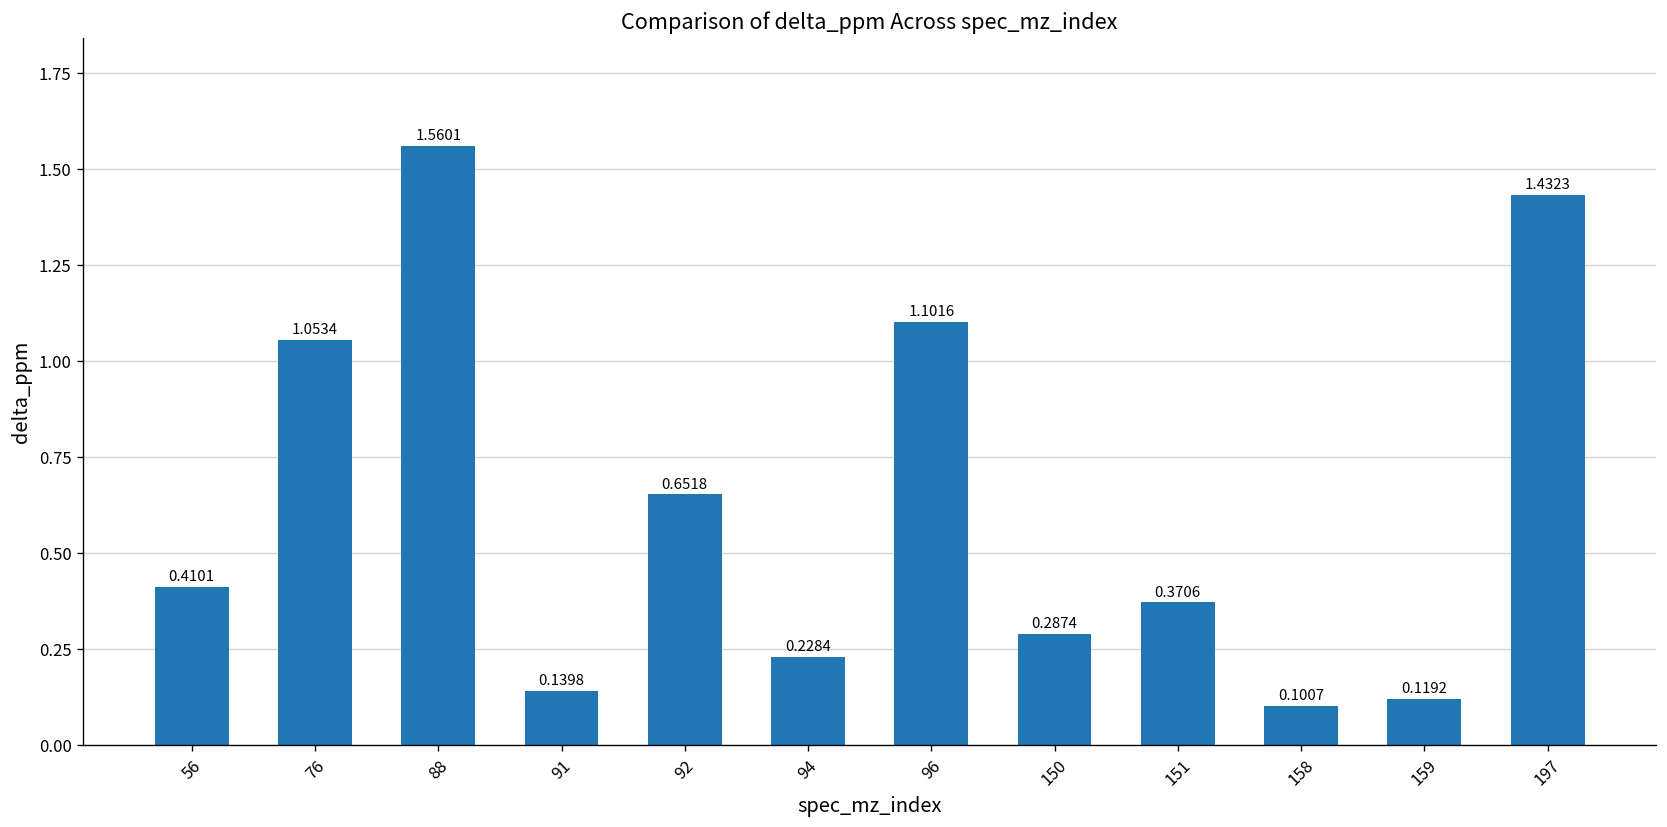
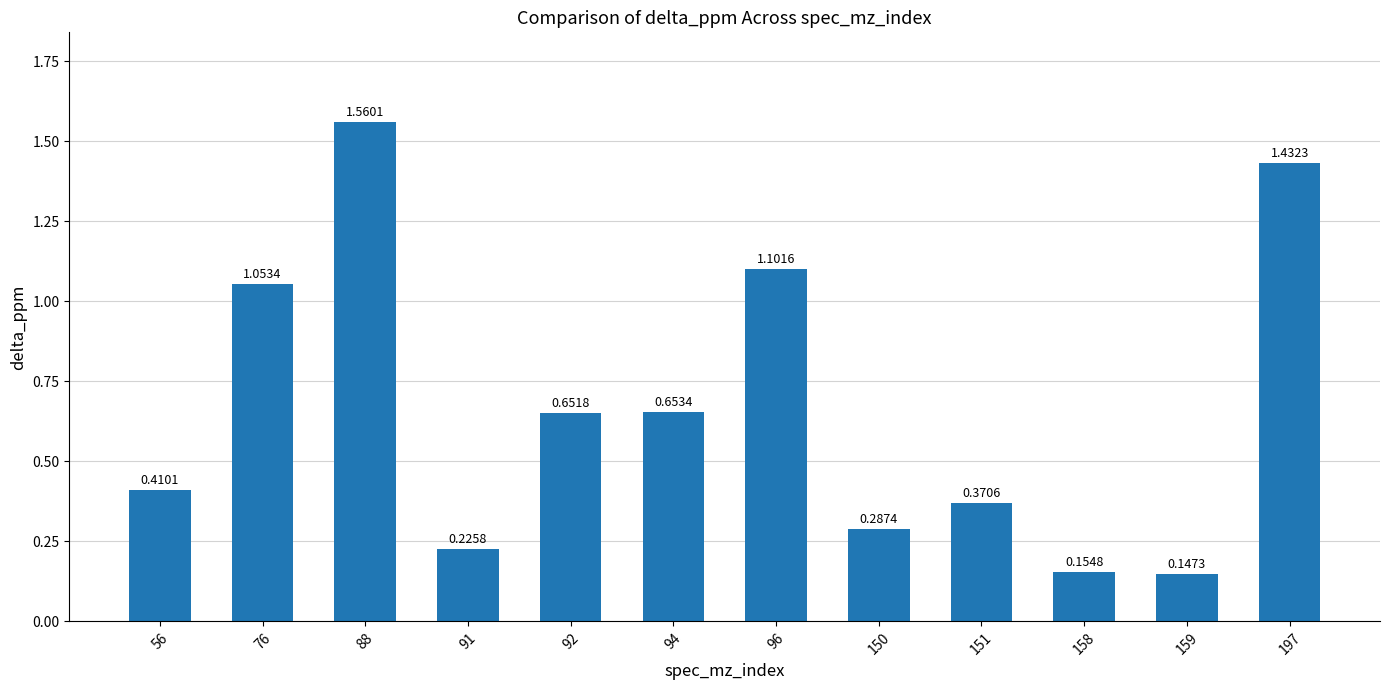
91: 0.1398 -> 0.2258
94: 0.2284 -> 0.6534
158: 0.1007 -> 0.1548
159: 0.1192 -> 0.1473
